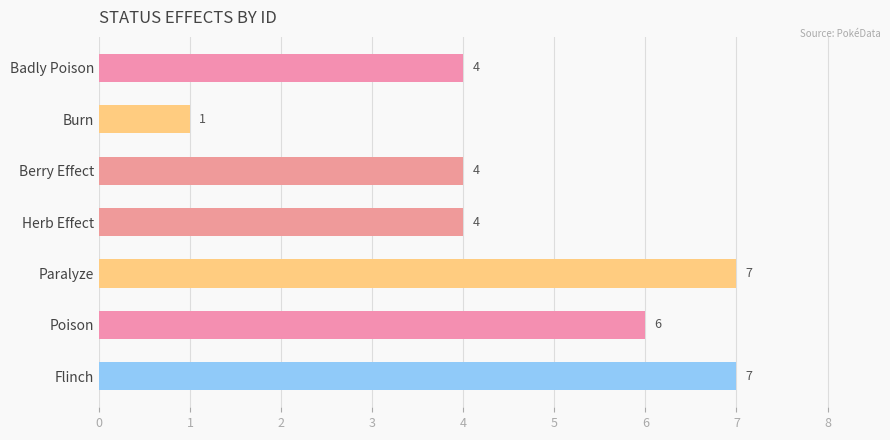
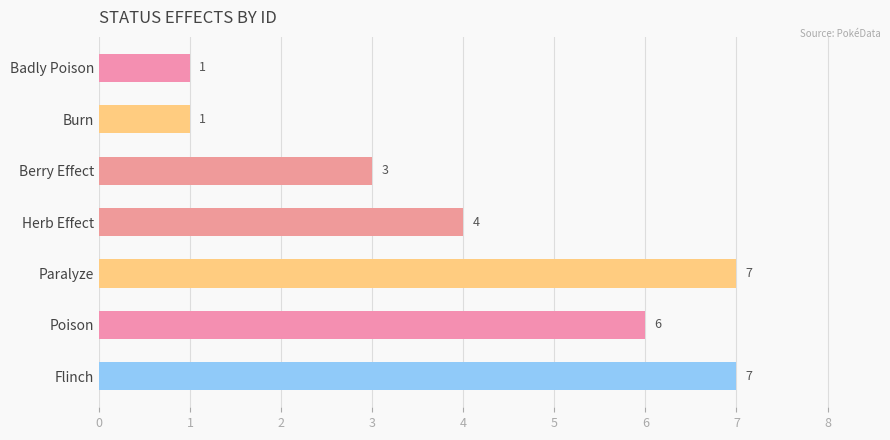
Badly Poison: 4 -> 1
Berry Effect: 4 -> 3
